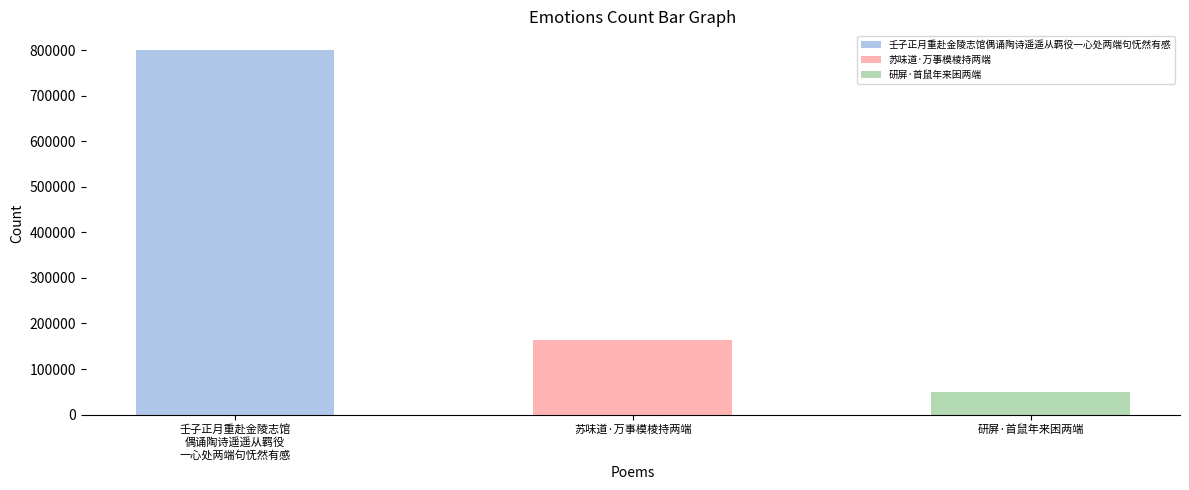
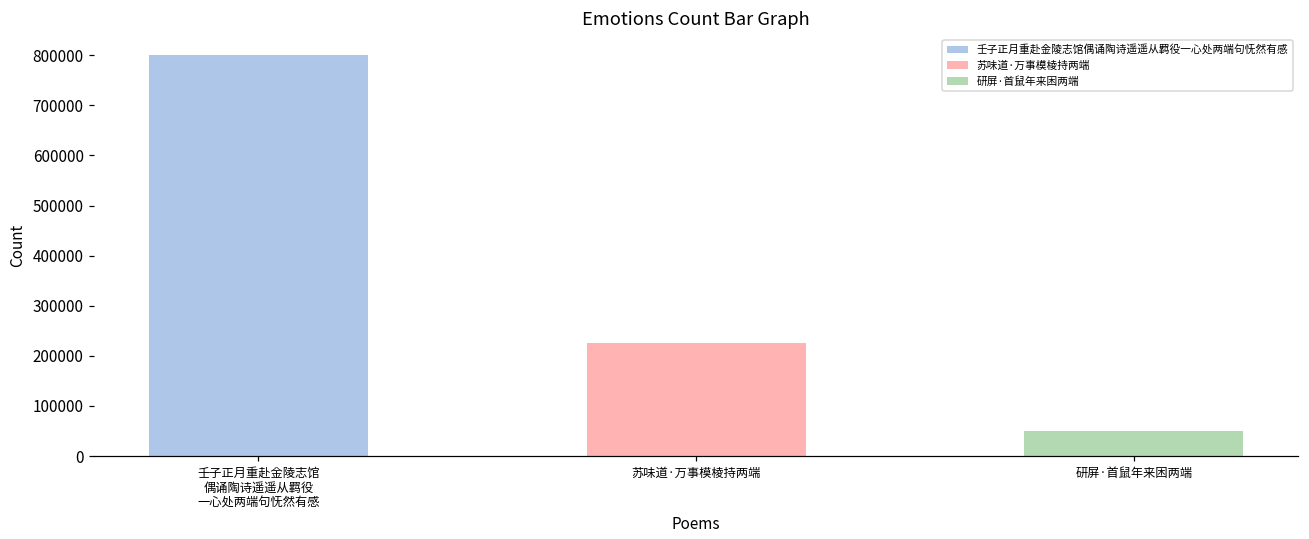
苏味道·万事模棱持两端: 160000 -> 230000
